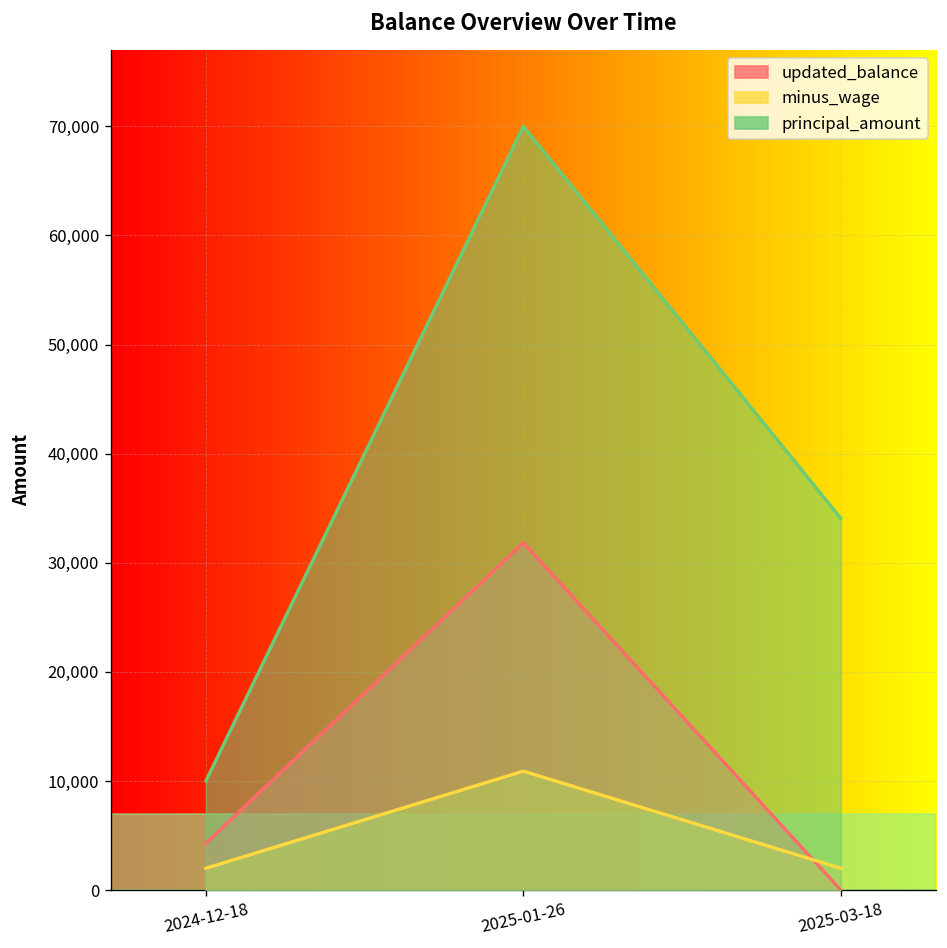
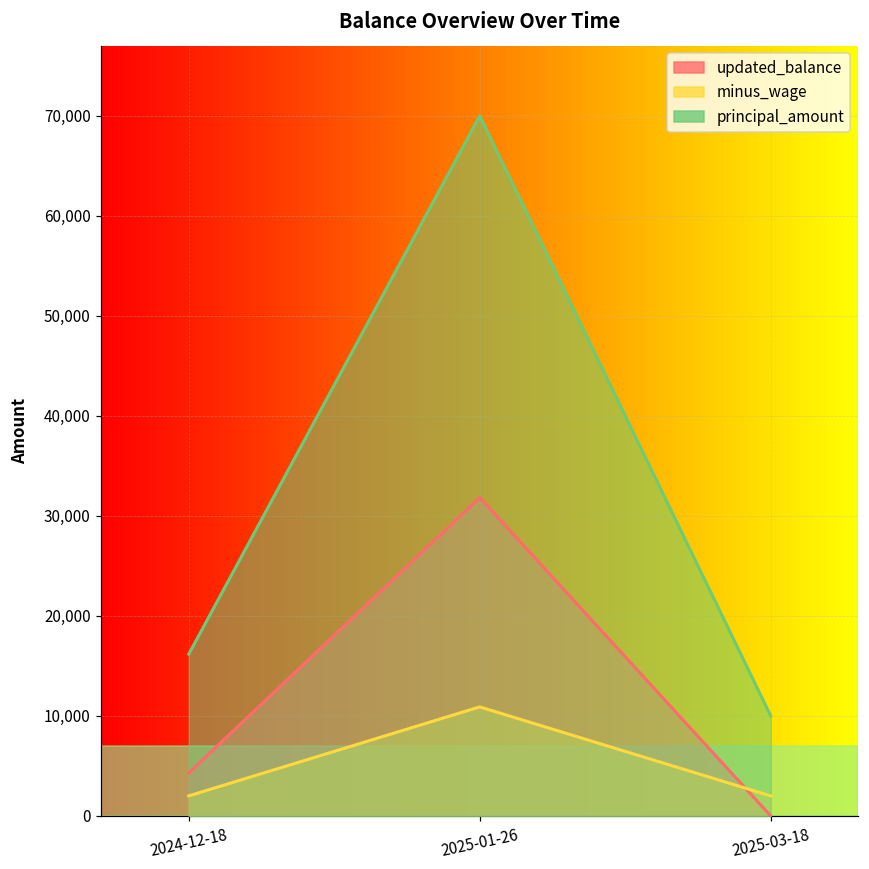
principal_amount, 2024-12-18: 10,000 -> 16,000
principal_amount, 2025-03-18: 34,000 -> 10,000
